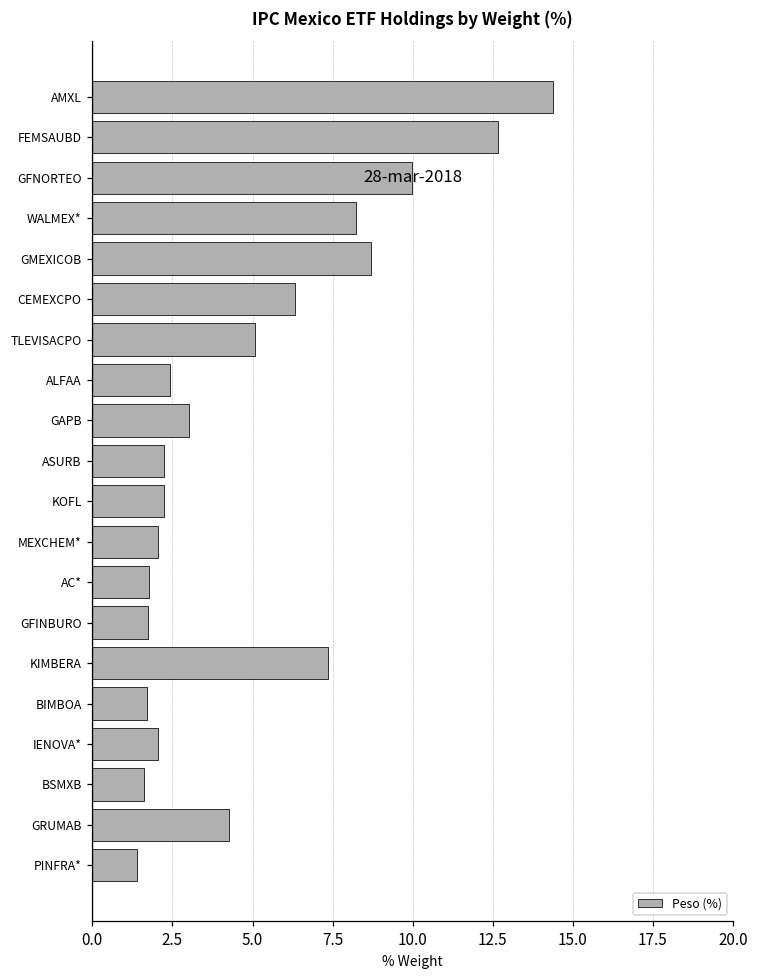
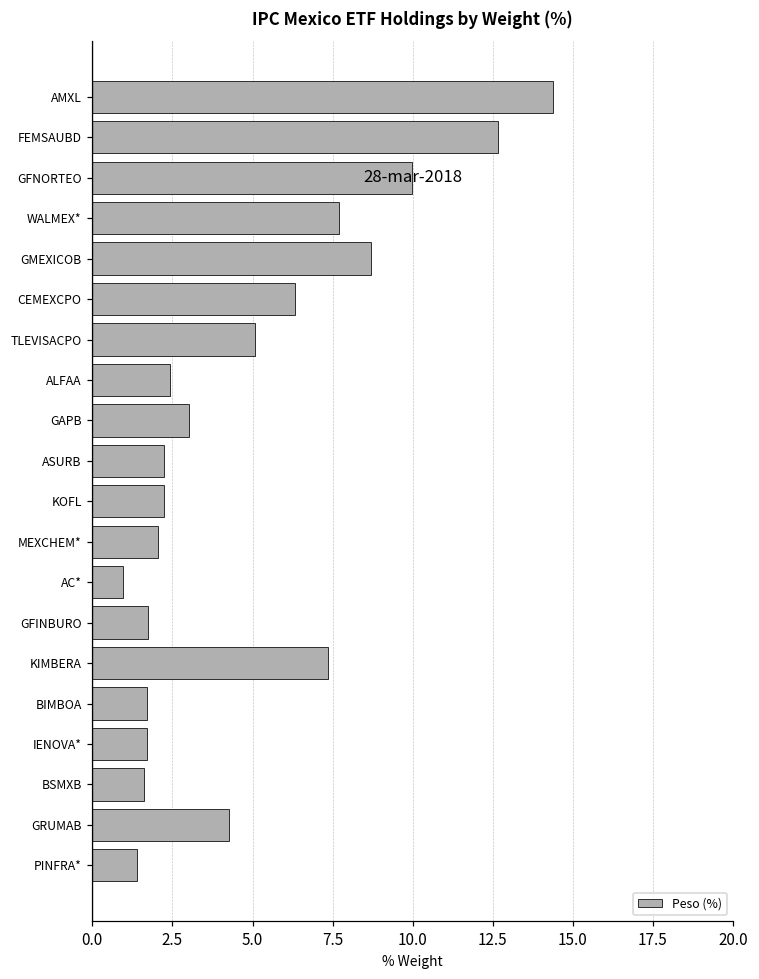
WALMEX*: 8.2 -> 7.7
AC*: 1.8 -> 1.0
IENOVA*: 2.1 -> 1.7
